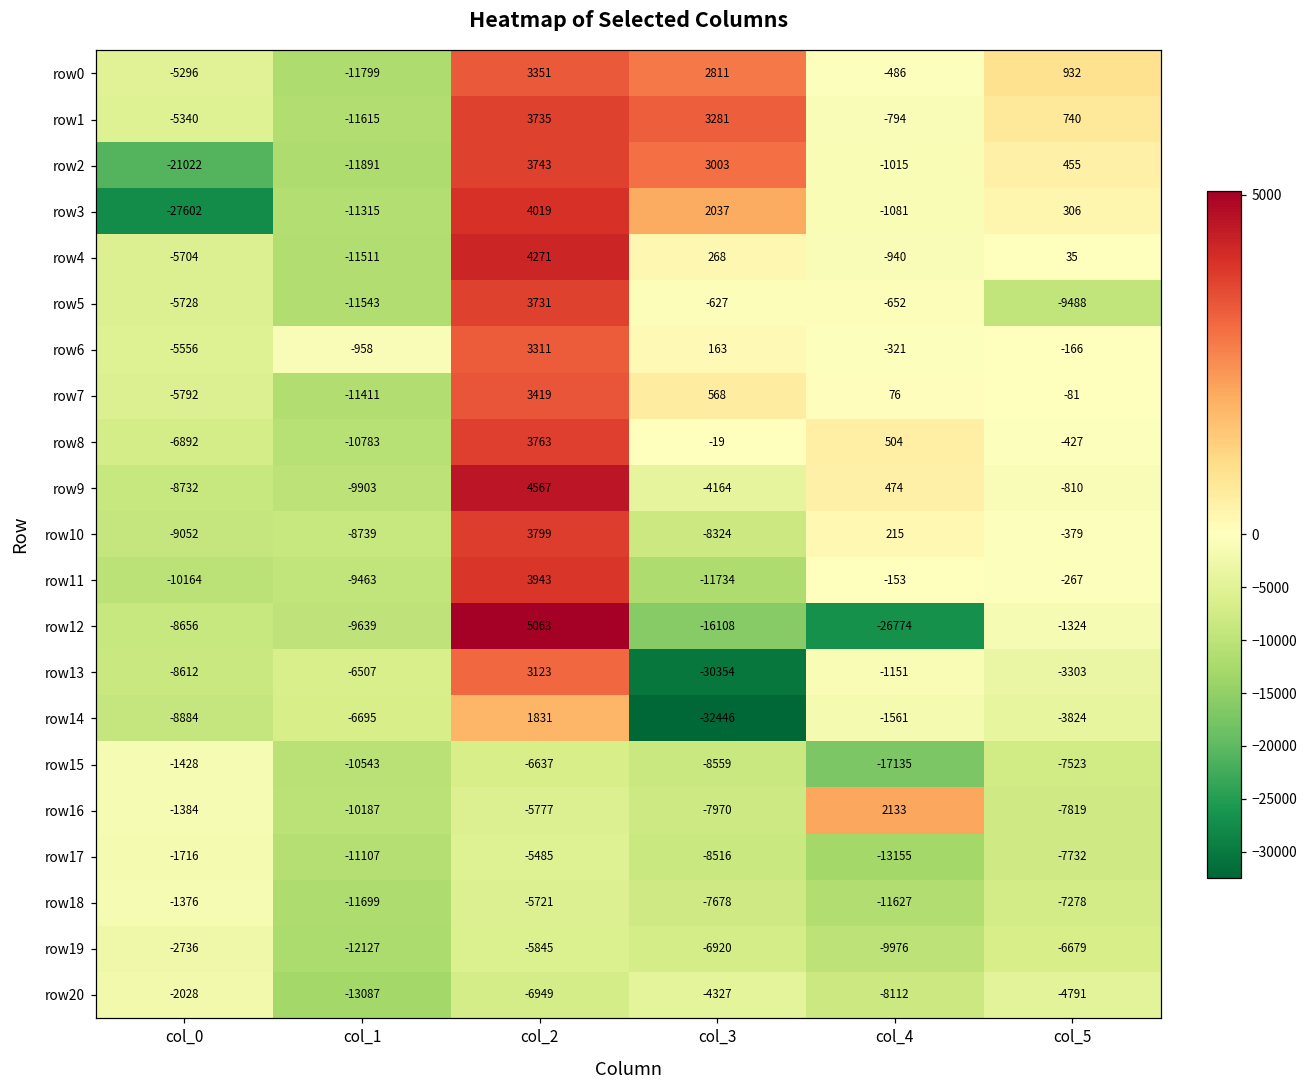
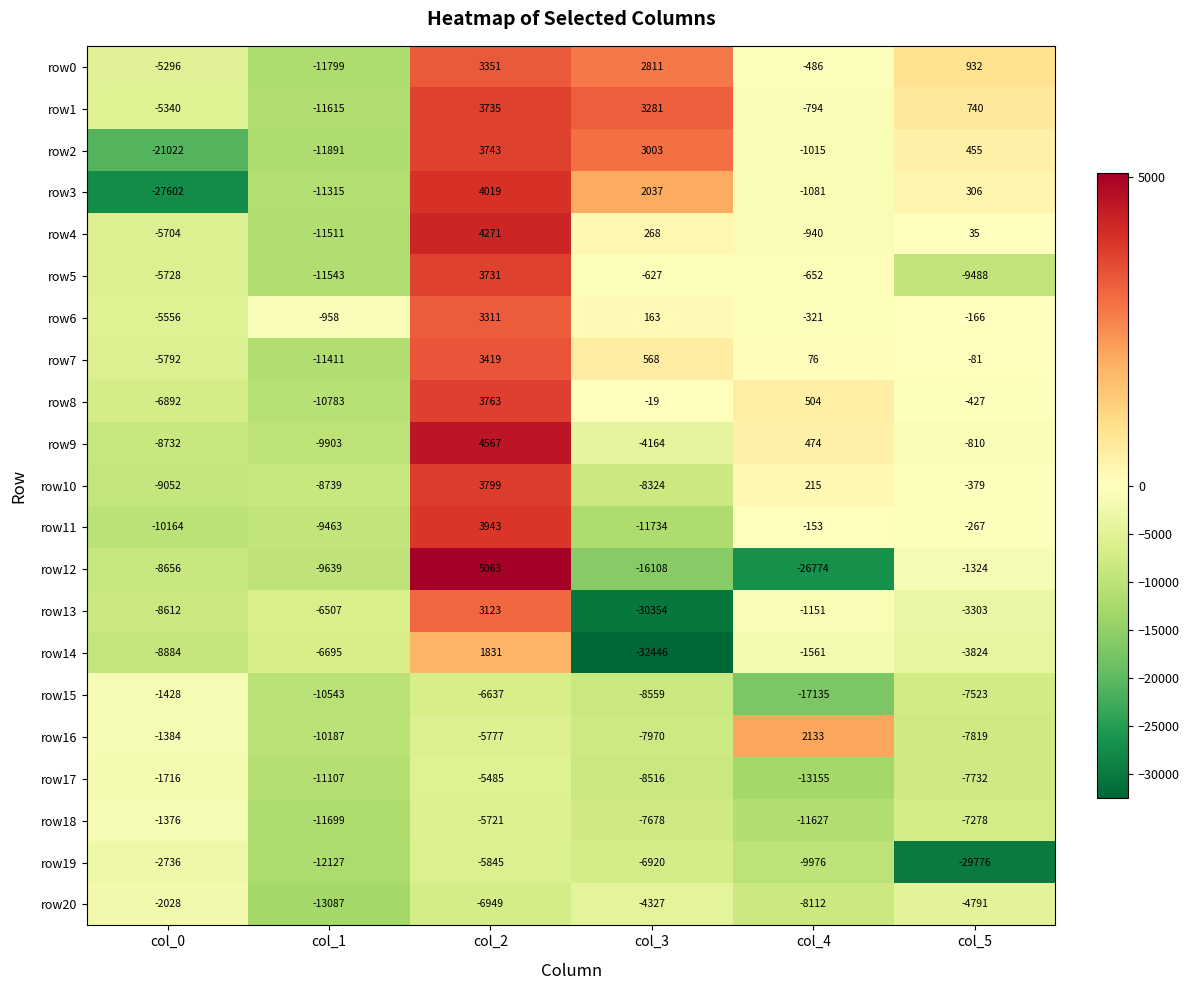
row19, col_5: -6679 -> -29776
